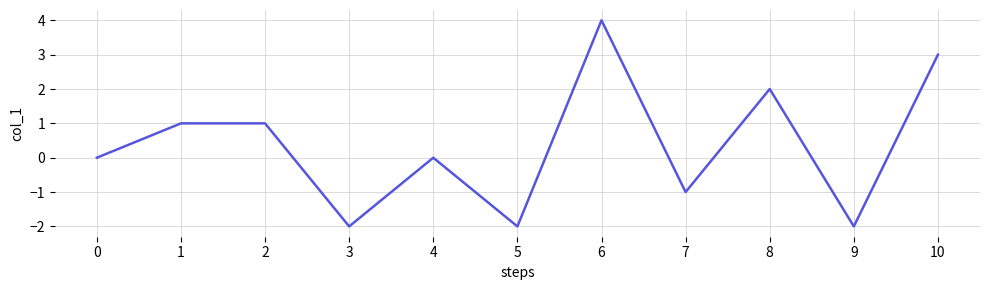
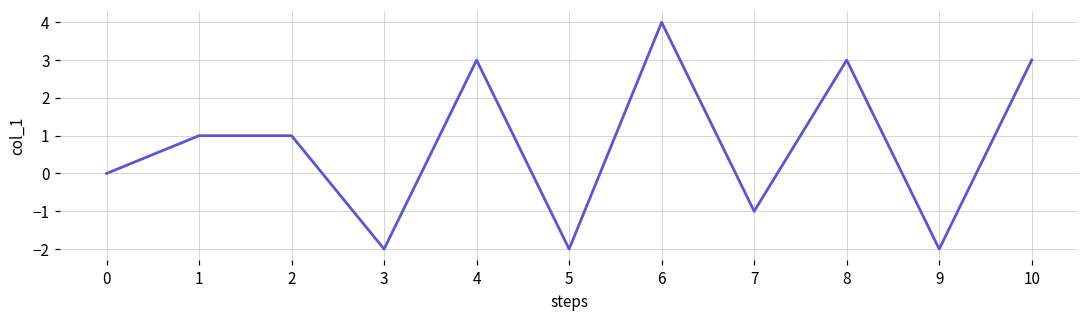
4: 0 -> 3
8: 2 -> 3
